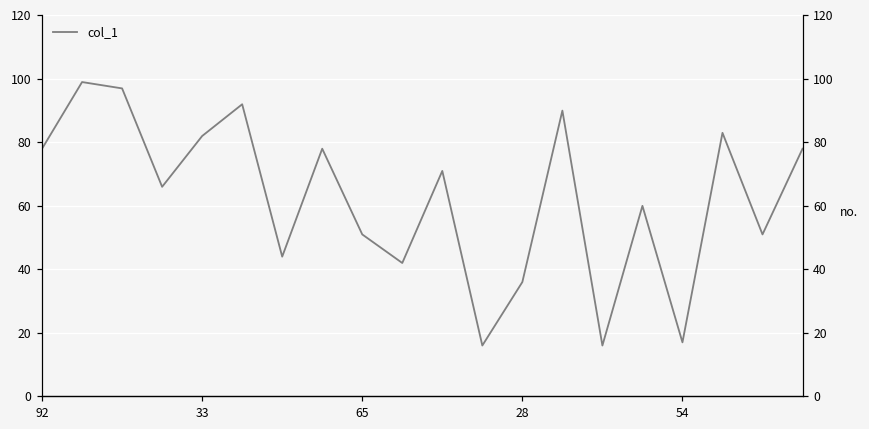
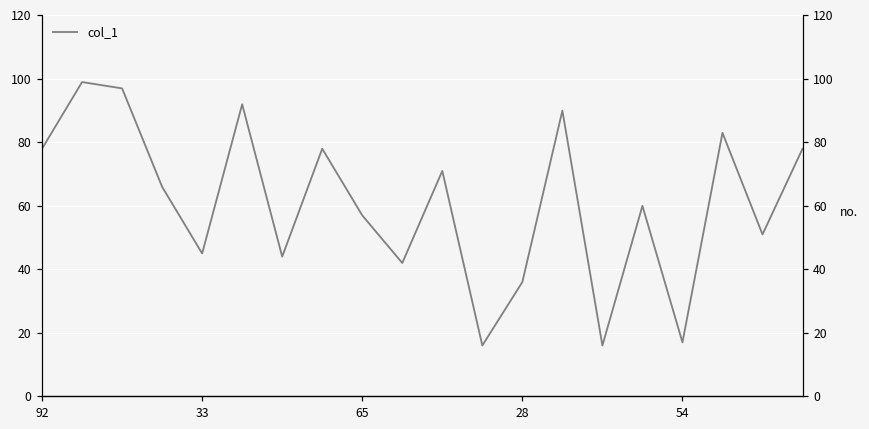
33: 82 -> 45
65: 51 -> 57
